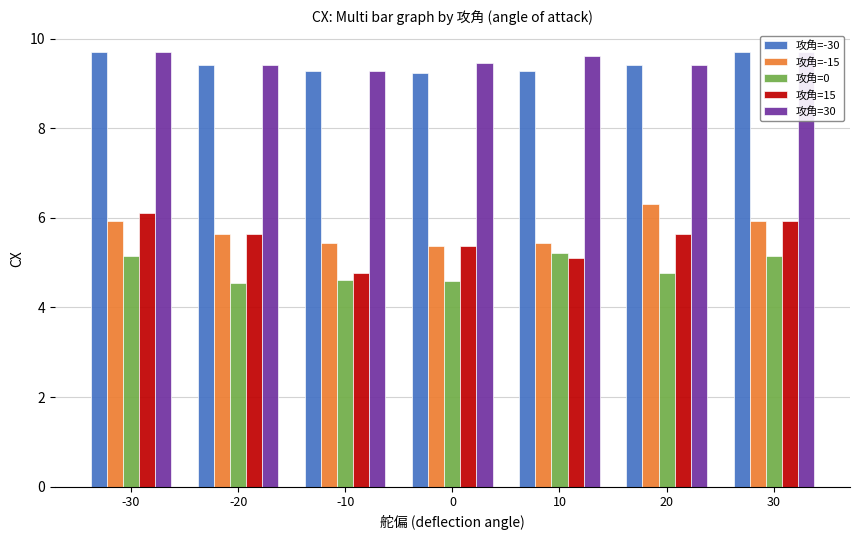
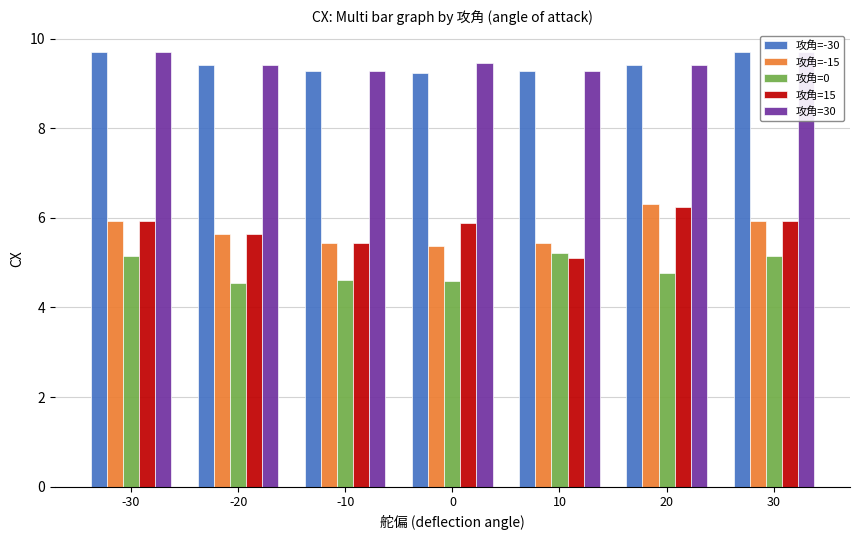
攻角=15, -30: 6.1 -> 5.9
攻角=15, -10: 4.8 -> 5.4
攻角=15, 0: 5.4 -> 5.9
攻角=30, 10: 9.6 -> 9.3
攻角=15, 20: 5.6 -> 6.2
